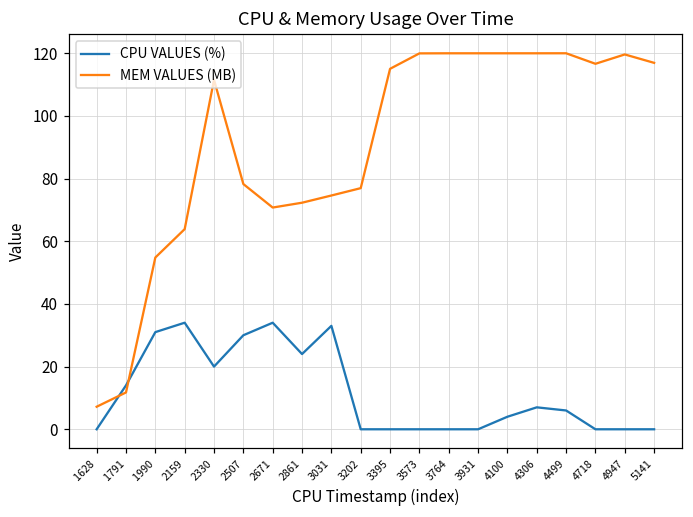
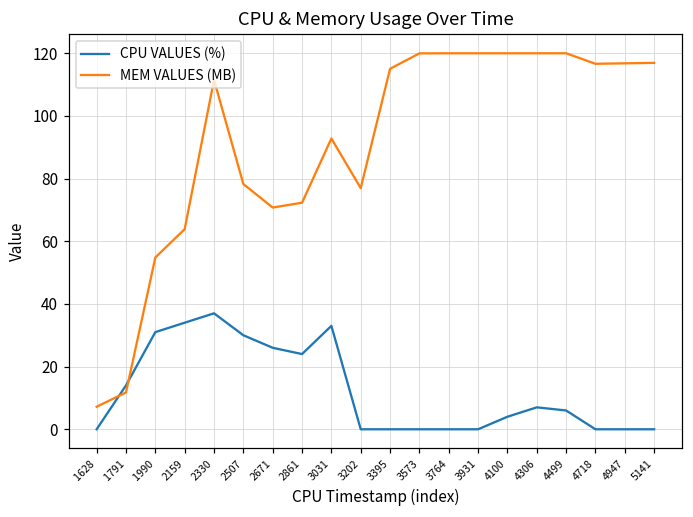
CPU VALUES (%), 2330: 20 -> 37
CPU VALUES (%), 2671: 34 -> 26
MEM VALUES (MB), 3031: 75 -> 93
MEM VALUES (MB), 4947: 120 -> 117
